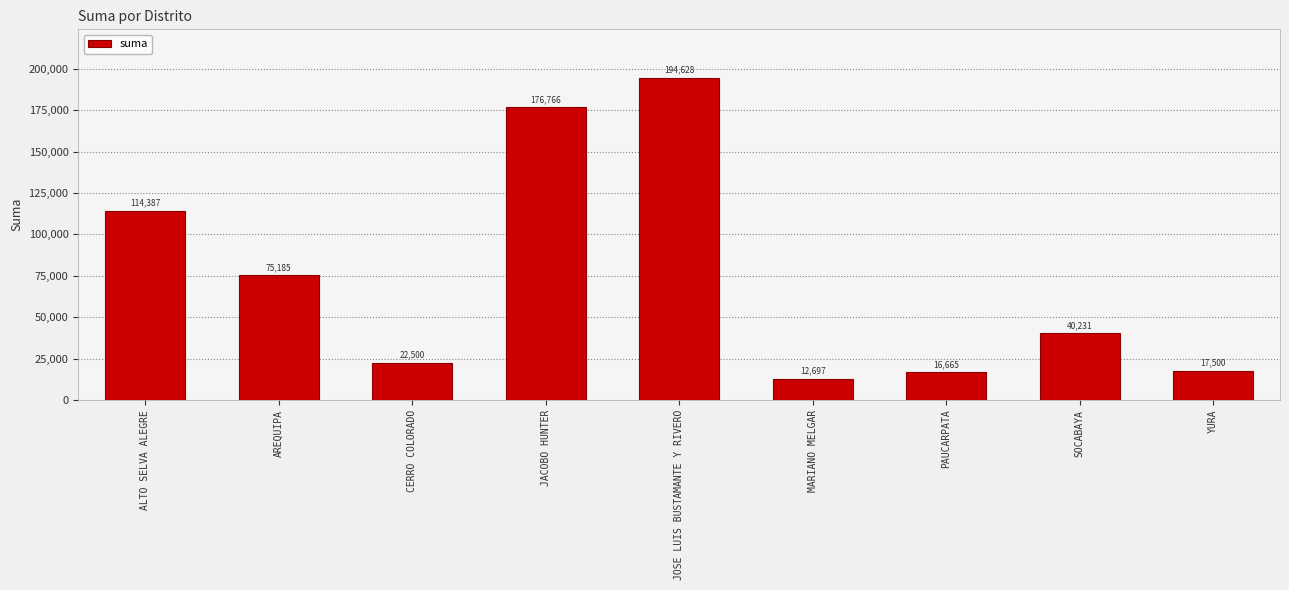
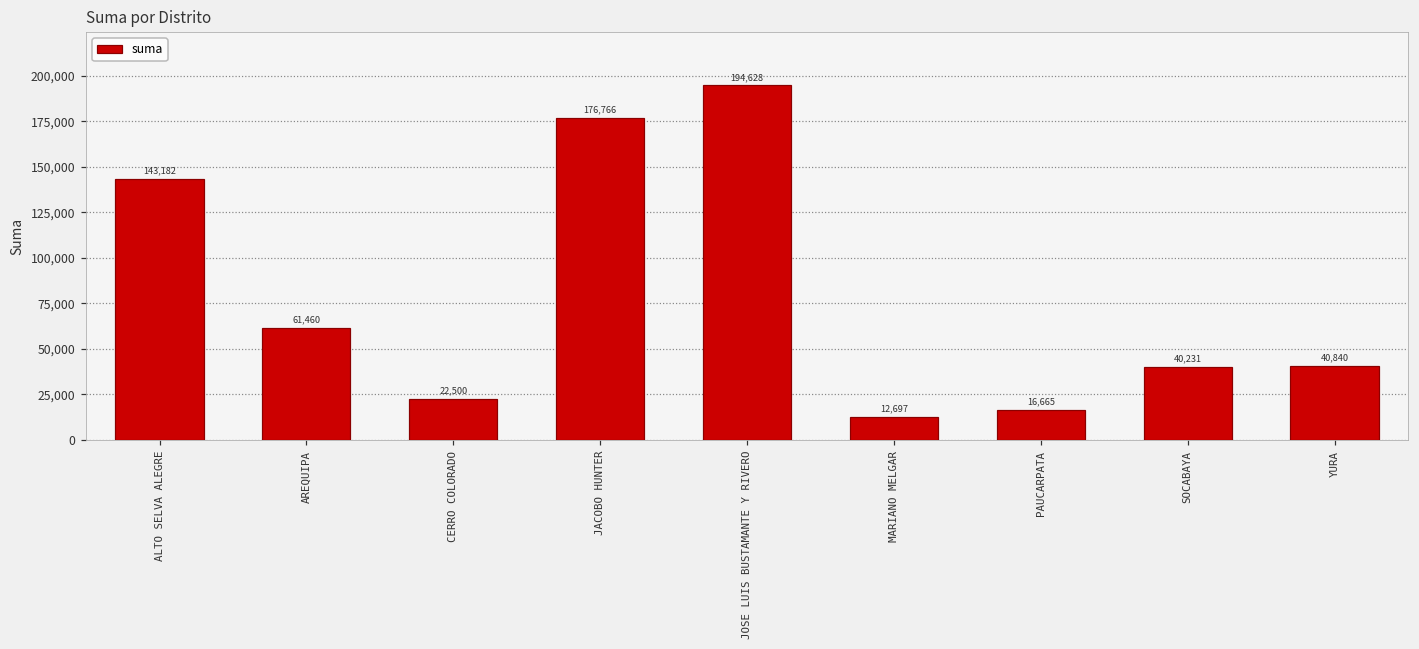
ALTO SELVA ALEGRE: 114,387 -> 143,182
AREQUIPA: 75,185 -> 61,460
YURA: 17,500 -> 40,840
